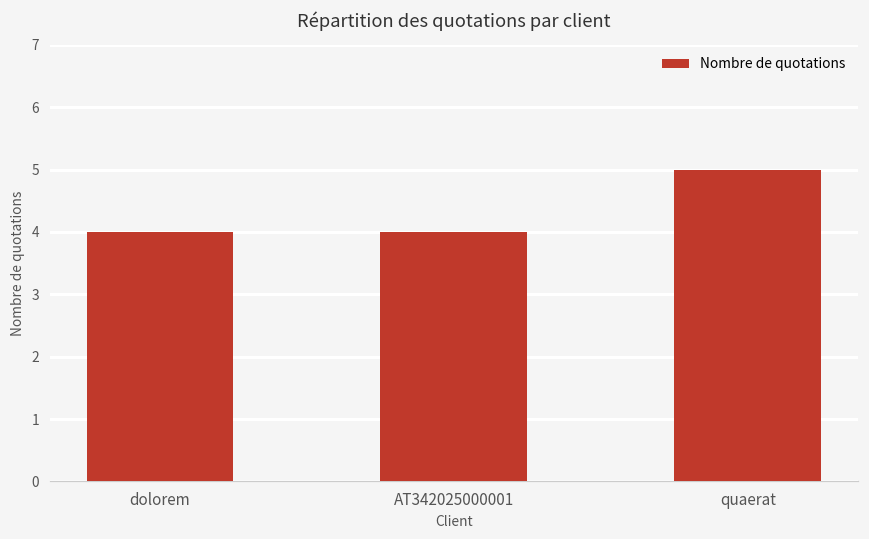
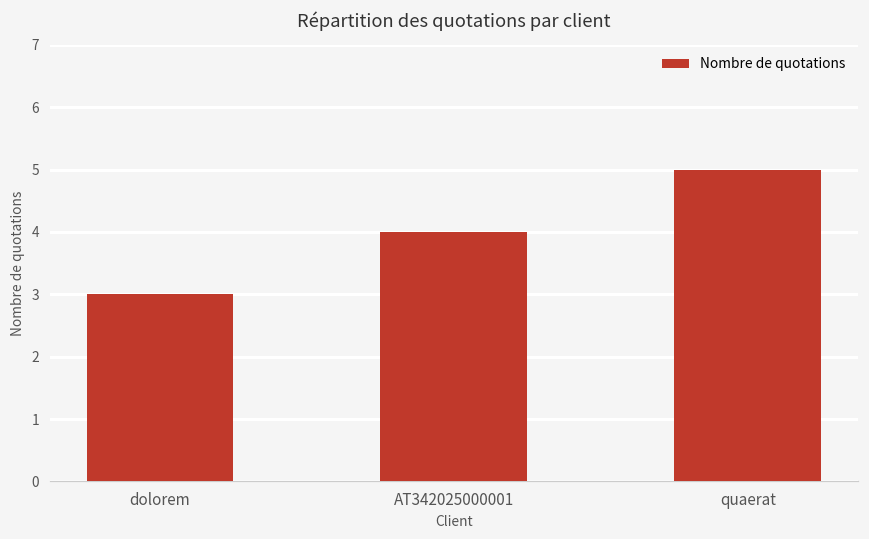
dolorem: 4 -> 3
